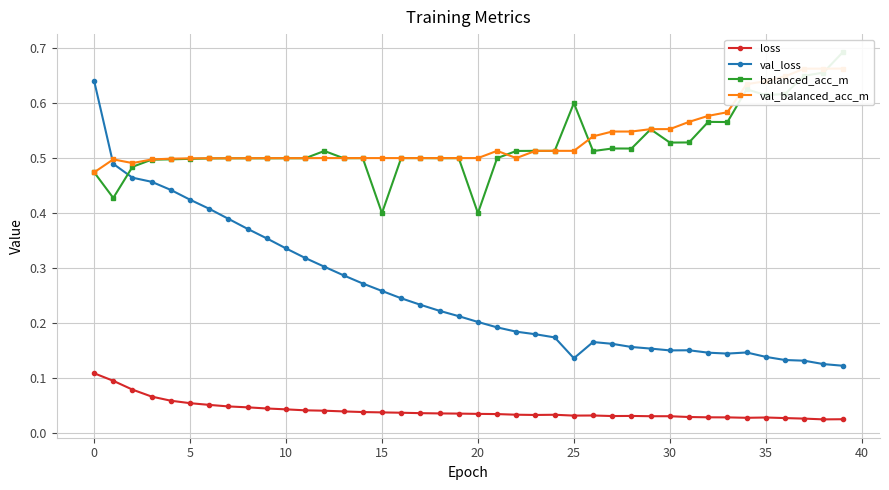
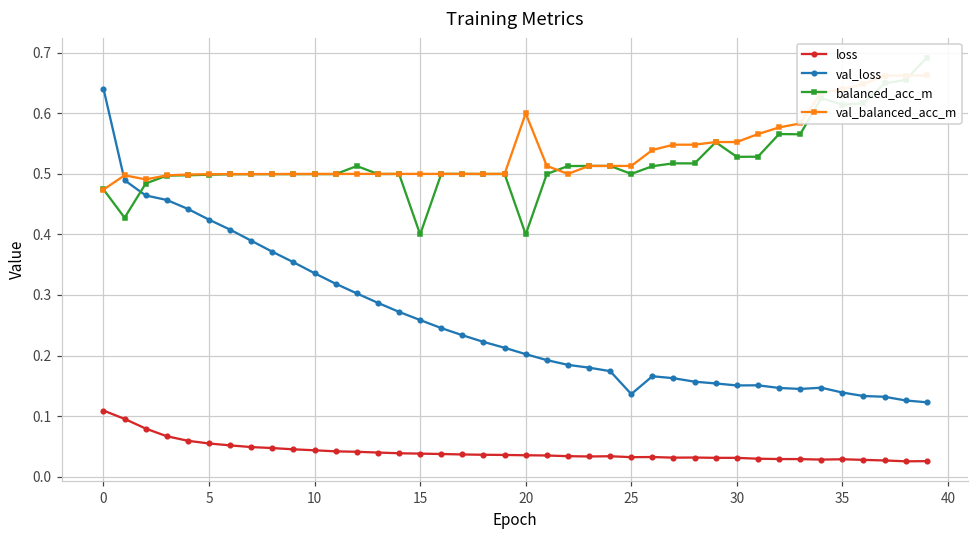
val_balanced_acc_m, 20: 0.5 -> 0.6
balanced_acc_m, 25: 0.60 -> 0.50
